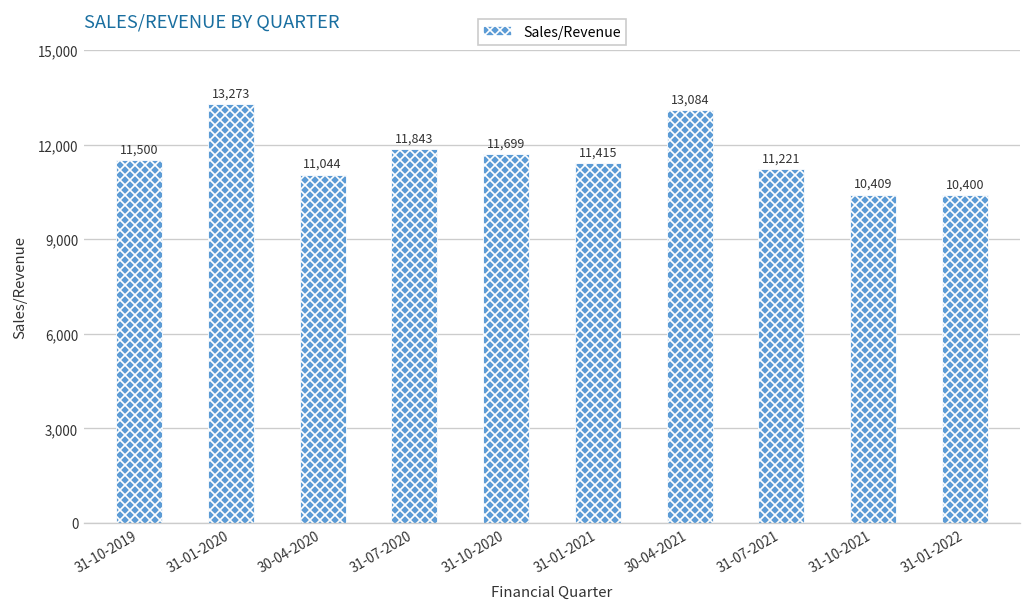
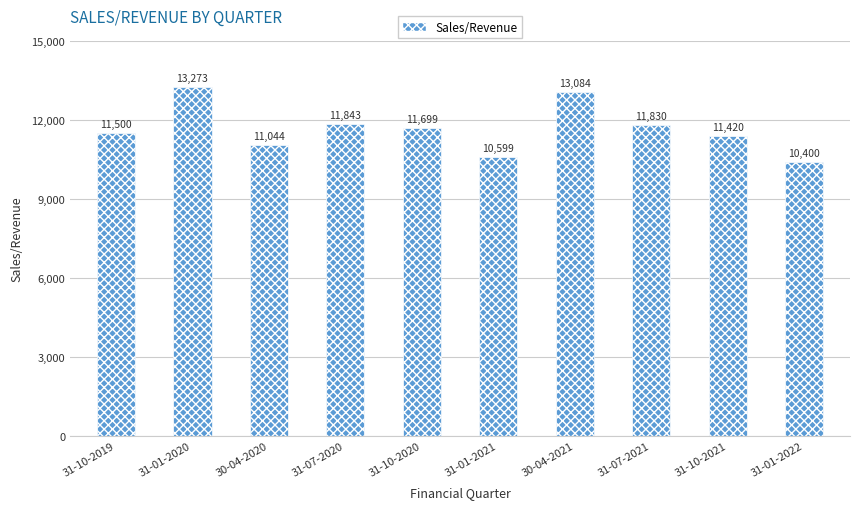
31-01-2021: 11,415 -> 10,599
31-07-2021: 11,221 -> 11,830
31-10-2021: 10,409 -> 11,420
